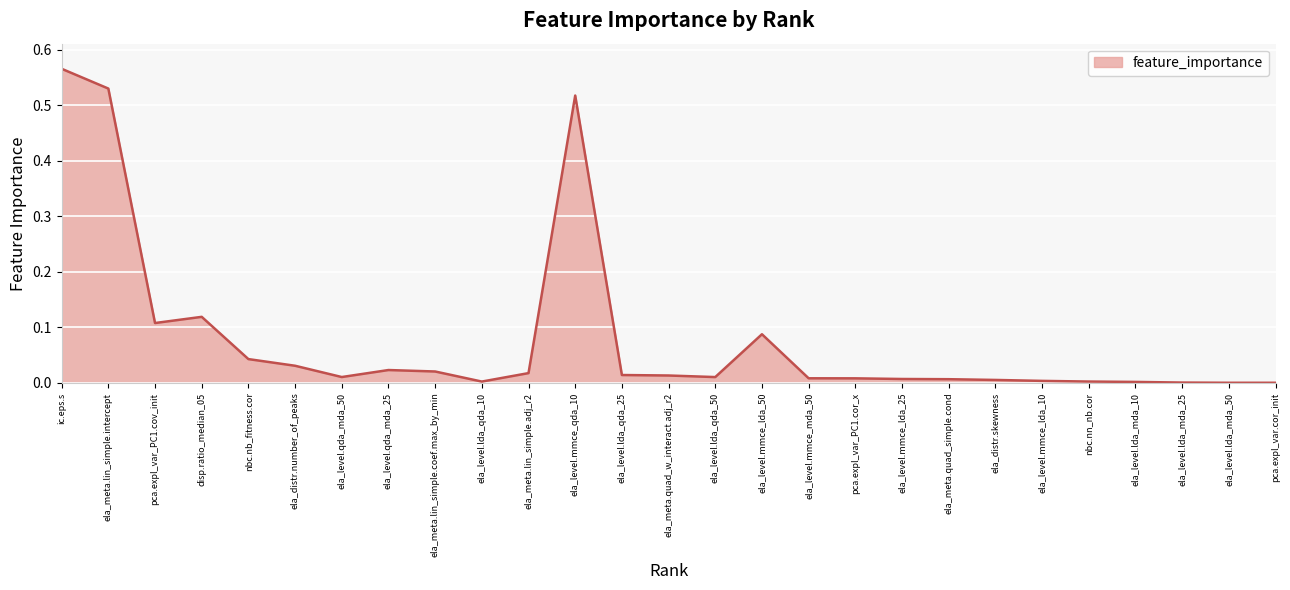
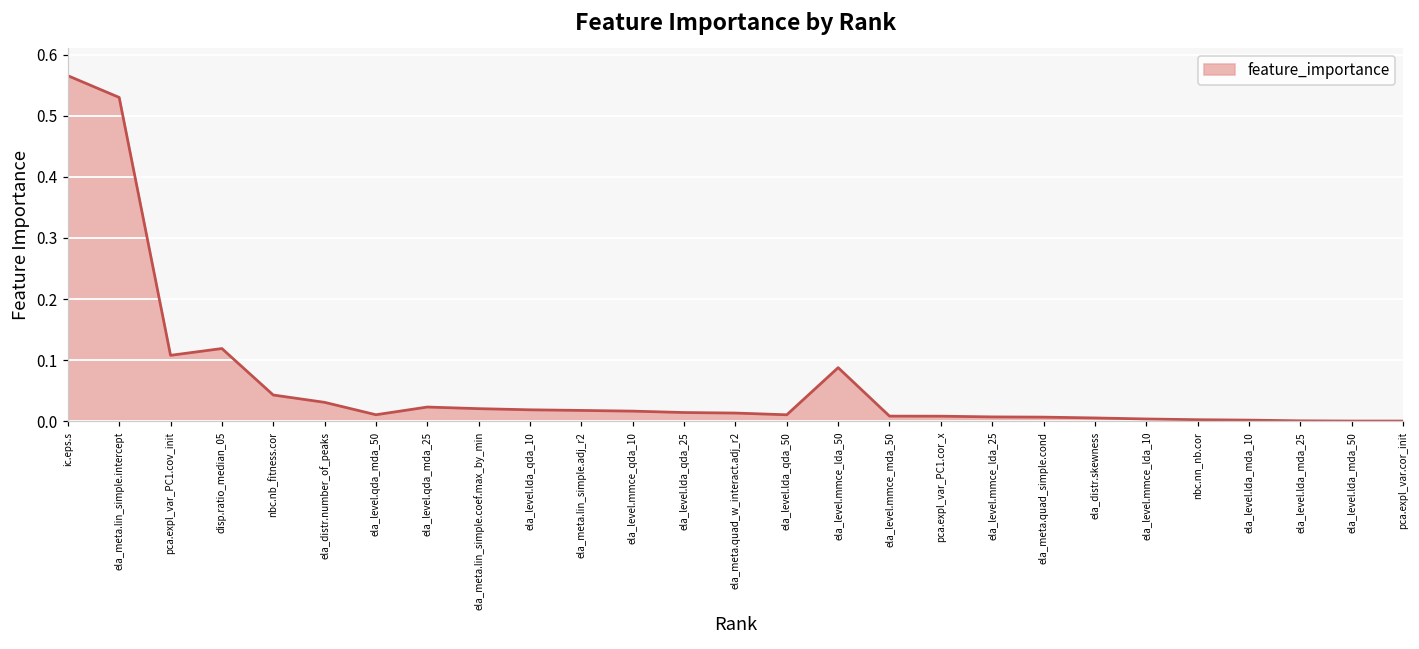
ela_level.lda_qda_10: 0.00 -> 0.02
ela_level.mmce_qda_10: 0.52 -> 0.02
